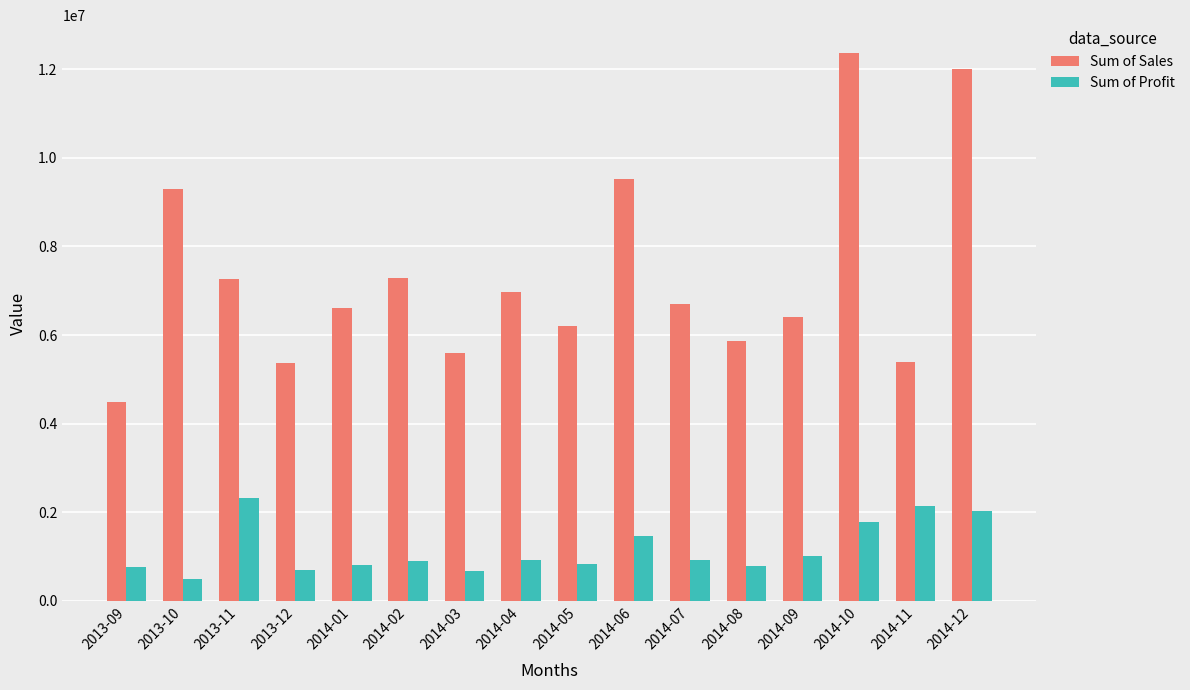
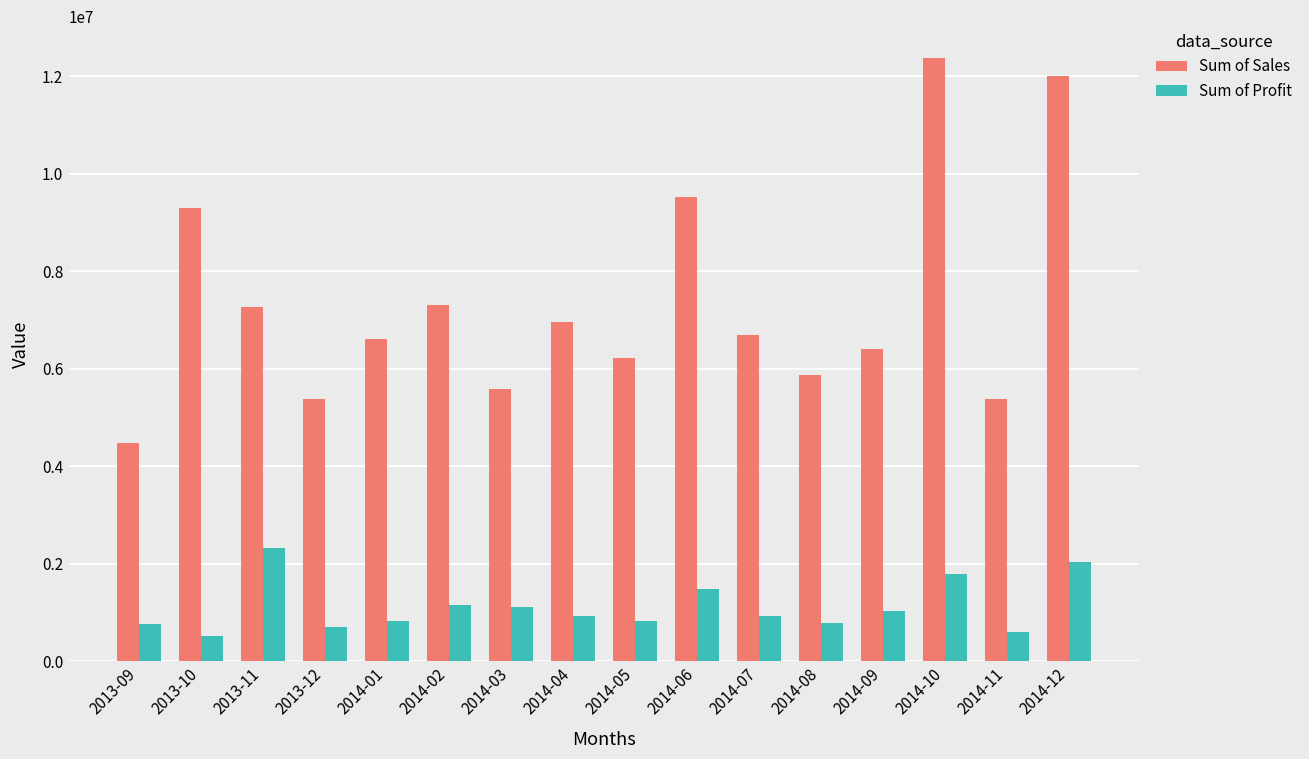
Sum of Profit, 2014-02: 900000 -> 1100000
Sum of Profit, 2014-03: 700000 -> 1100000
Sum of Profit, 2014-11: 2100000 -> 600000
